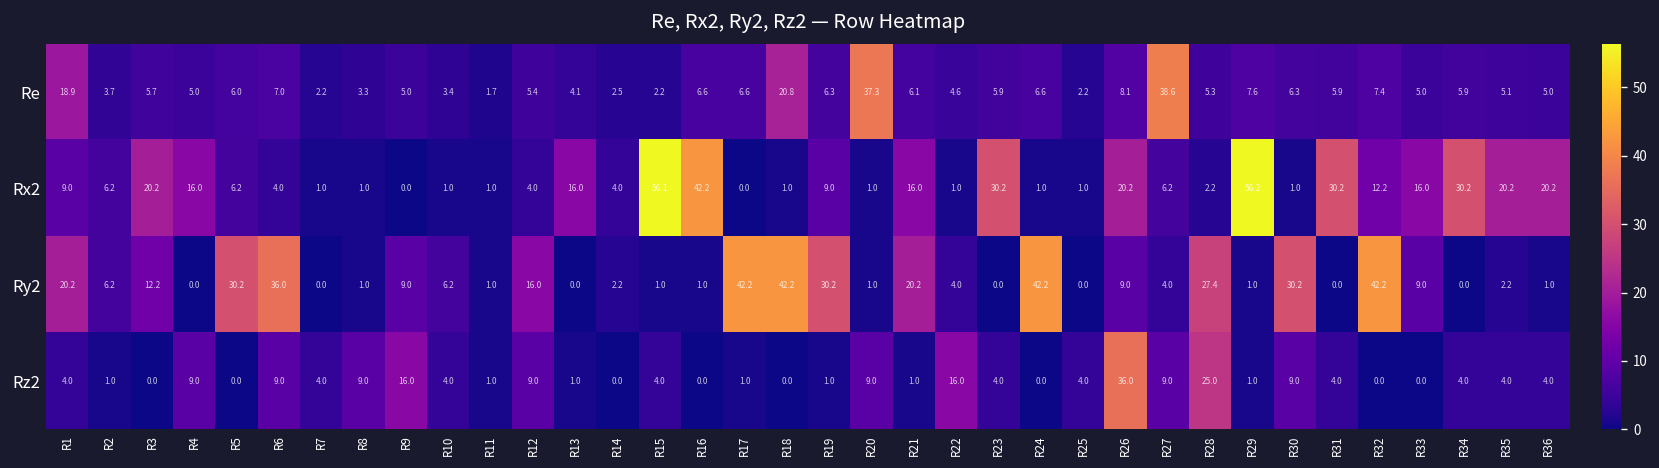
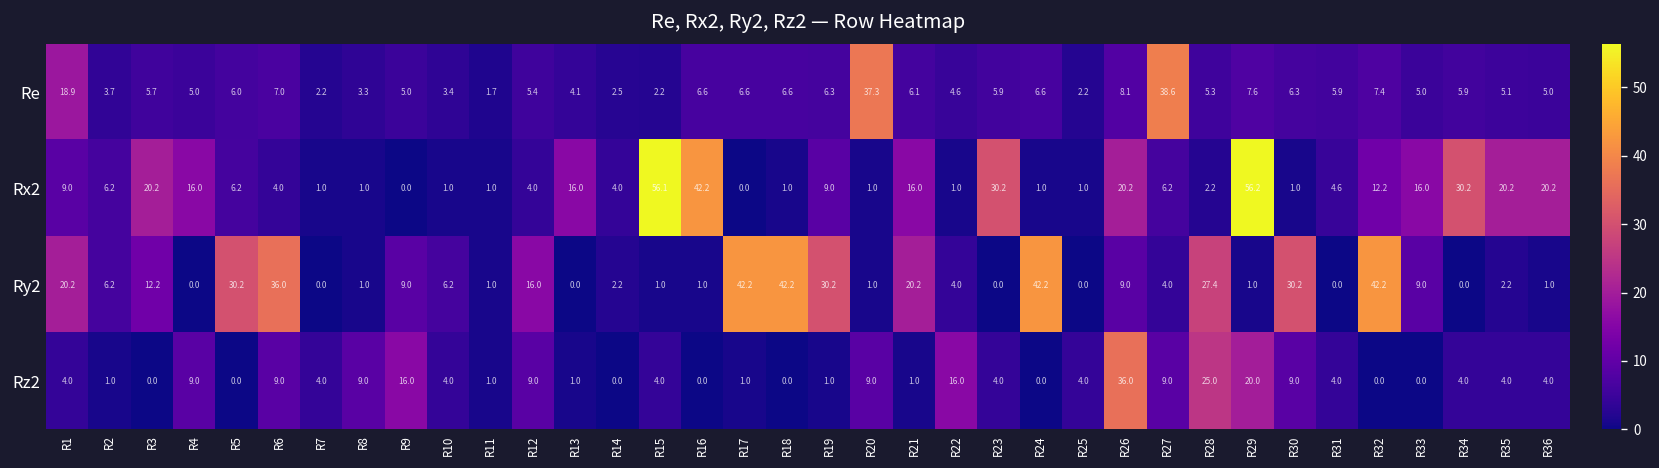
Re, R18: 20.8 -> 6.6
Rx2, R31: 30.2 -> 4.6
Rz2, R29: 1.0 -> 20.0
